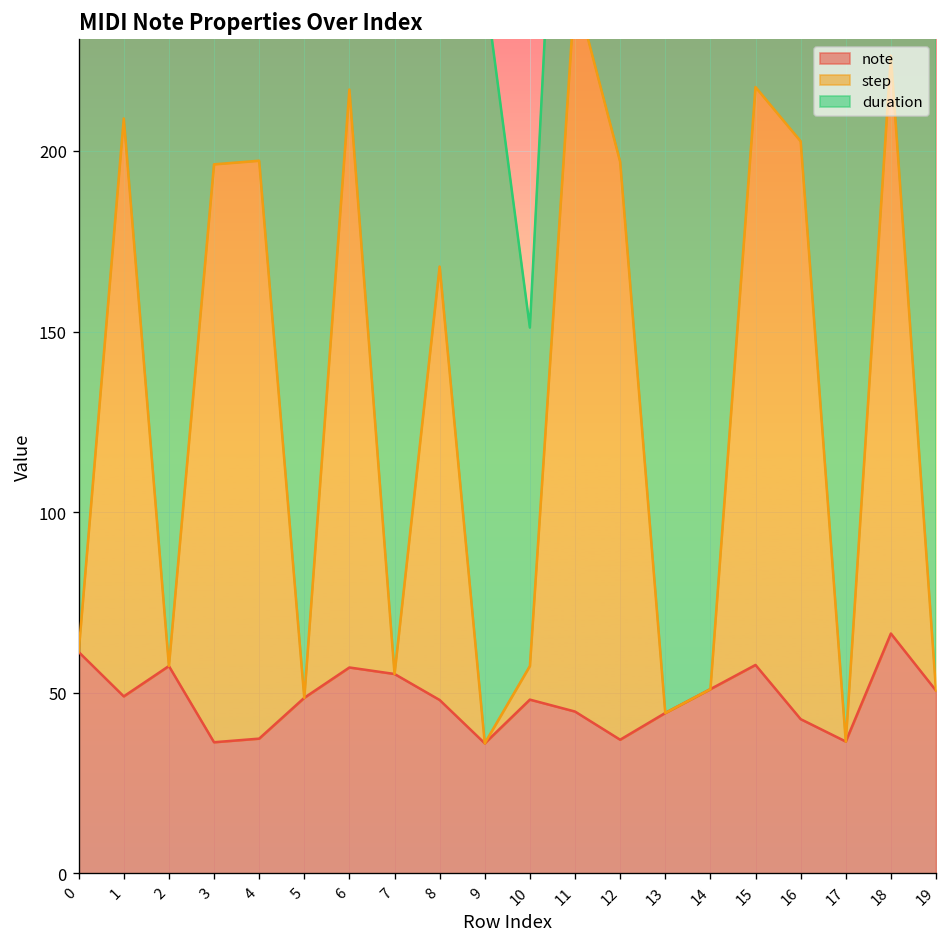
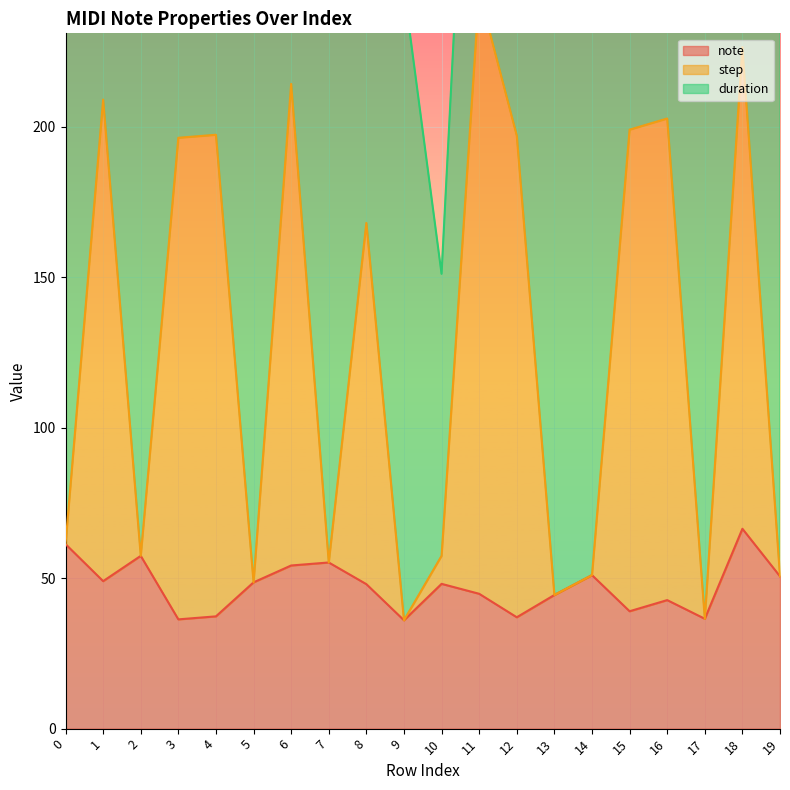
note, 6: 57 -> 54
note, 15: 58 -> 39
